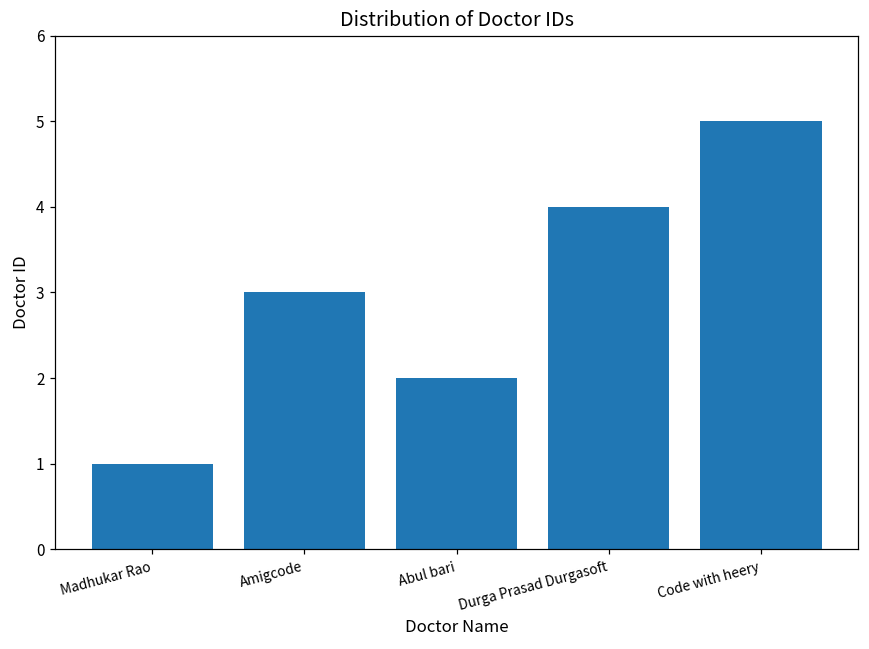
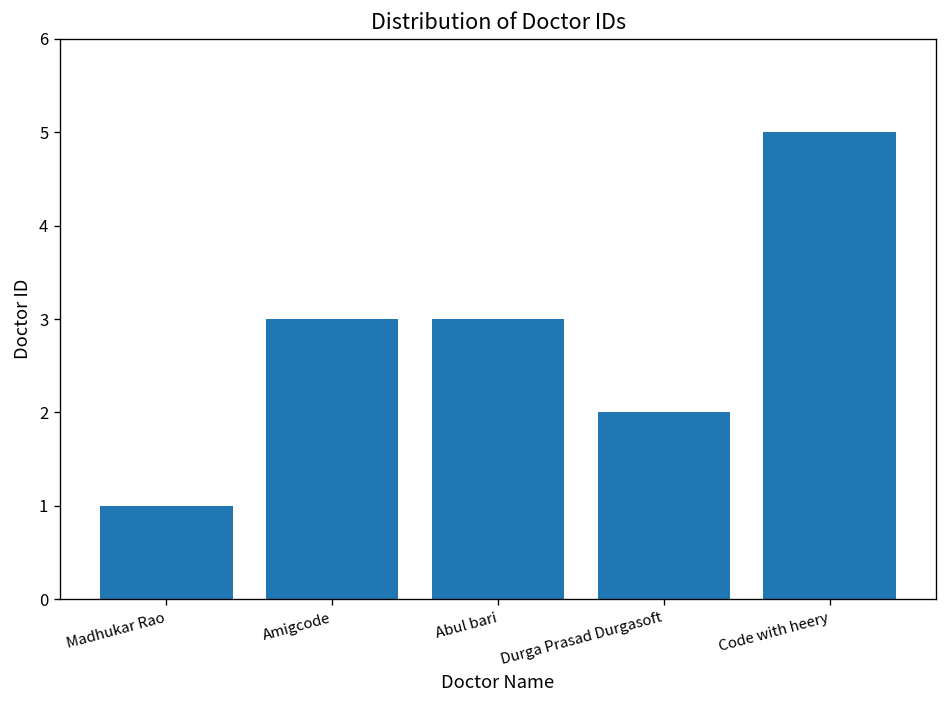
Abul bari: 2 -> 3
Durga Prasad Durgasoft: 4 -> 2
